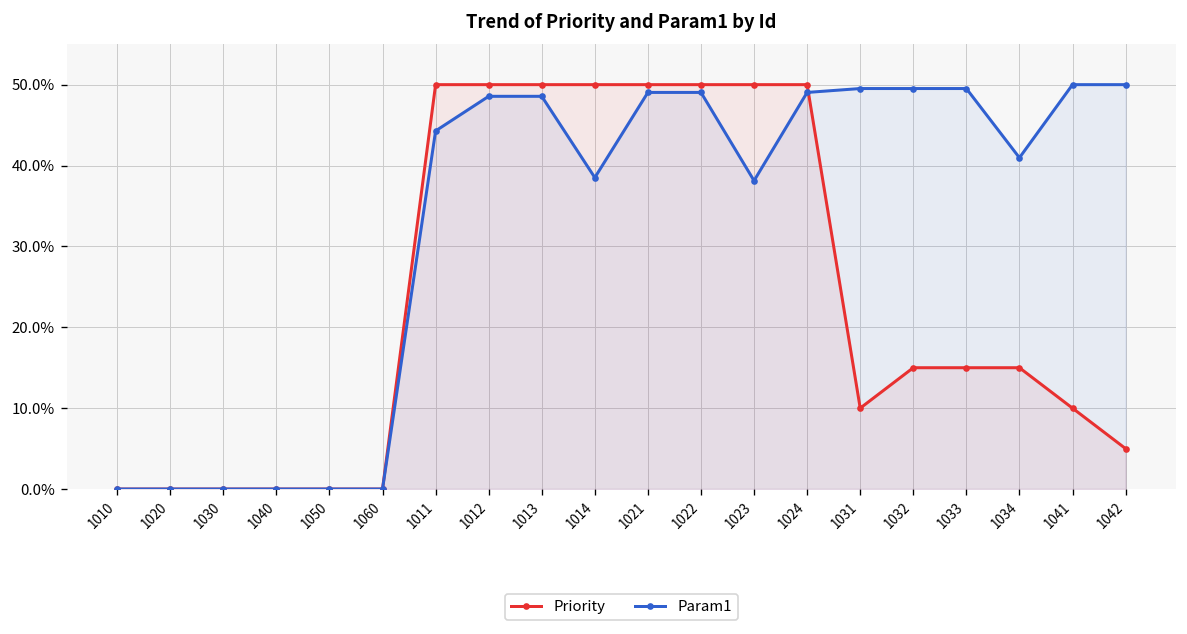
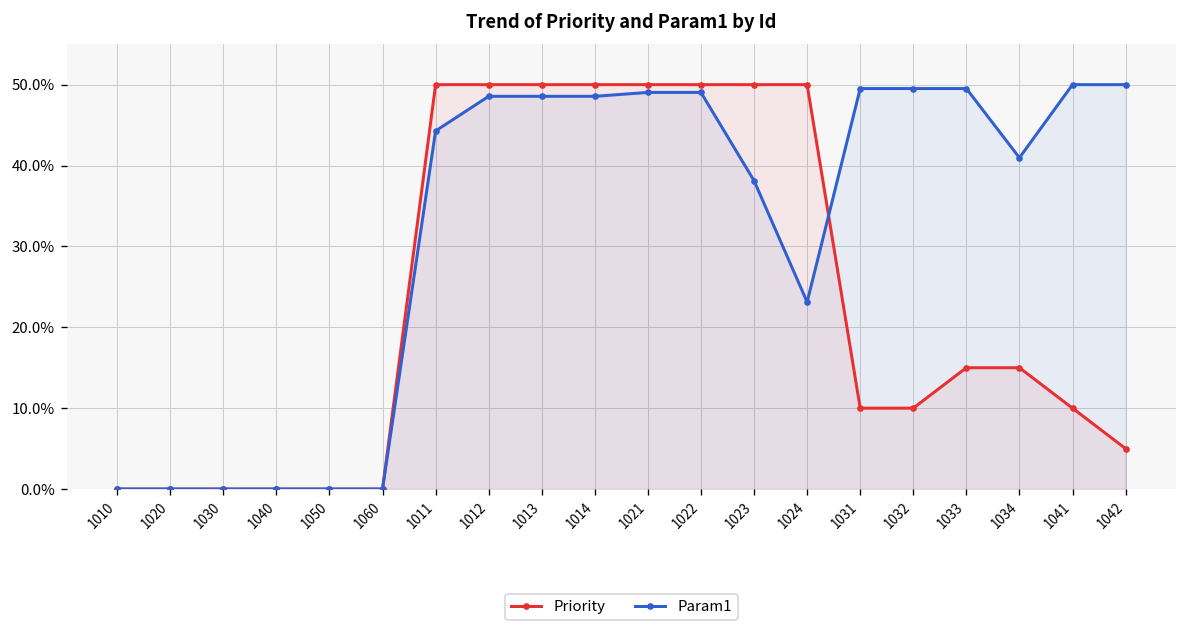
Param1, 1014: 39% -> 49%
Param1, 1024: 49% -> 23%
Priority, 1032: 15% -> 10%
